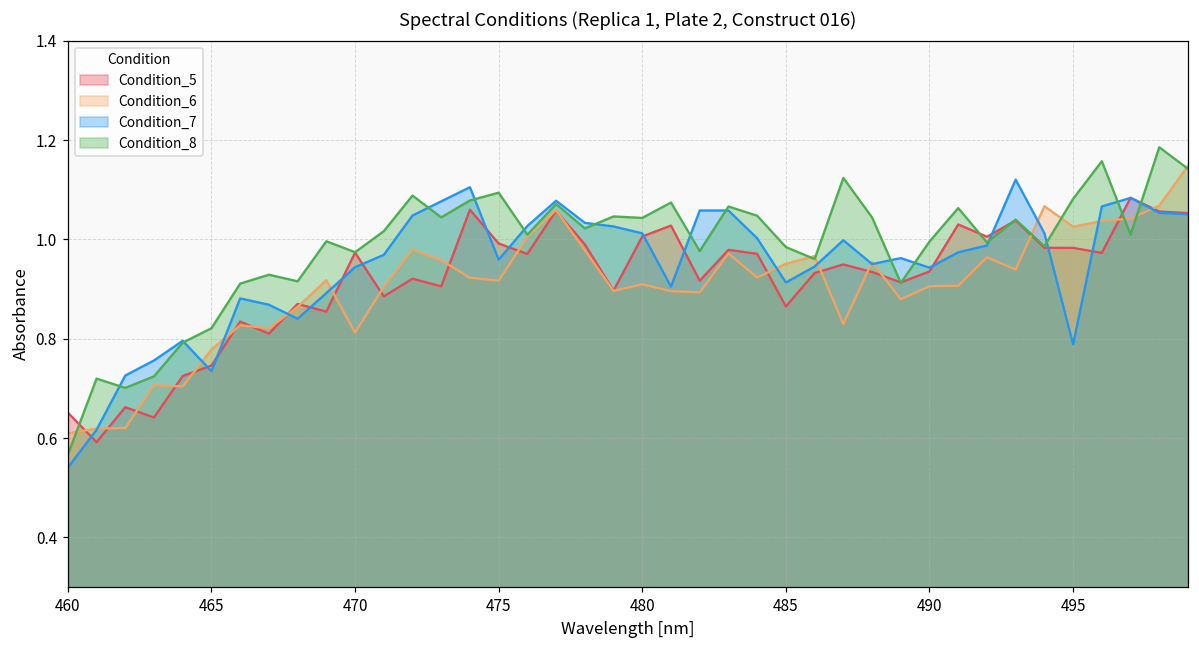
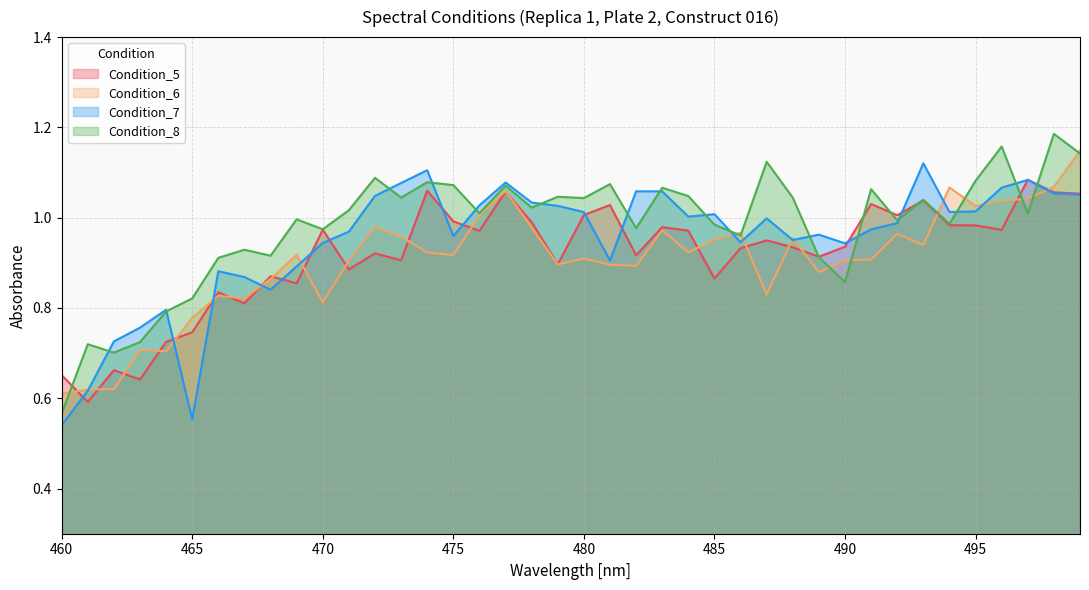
Condition_7, 465: 0.73 -> 0.55
Condition_8, 475: 1.09 -> 1.07
Condition_7, 485: 0.91 -> 1.01
Condition_8, 490: 1.00 -> 0.86
Condition_7, 495: 0.79 -> 1.01
